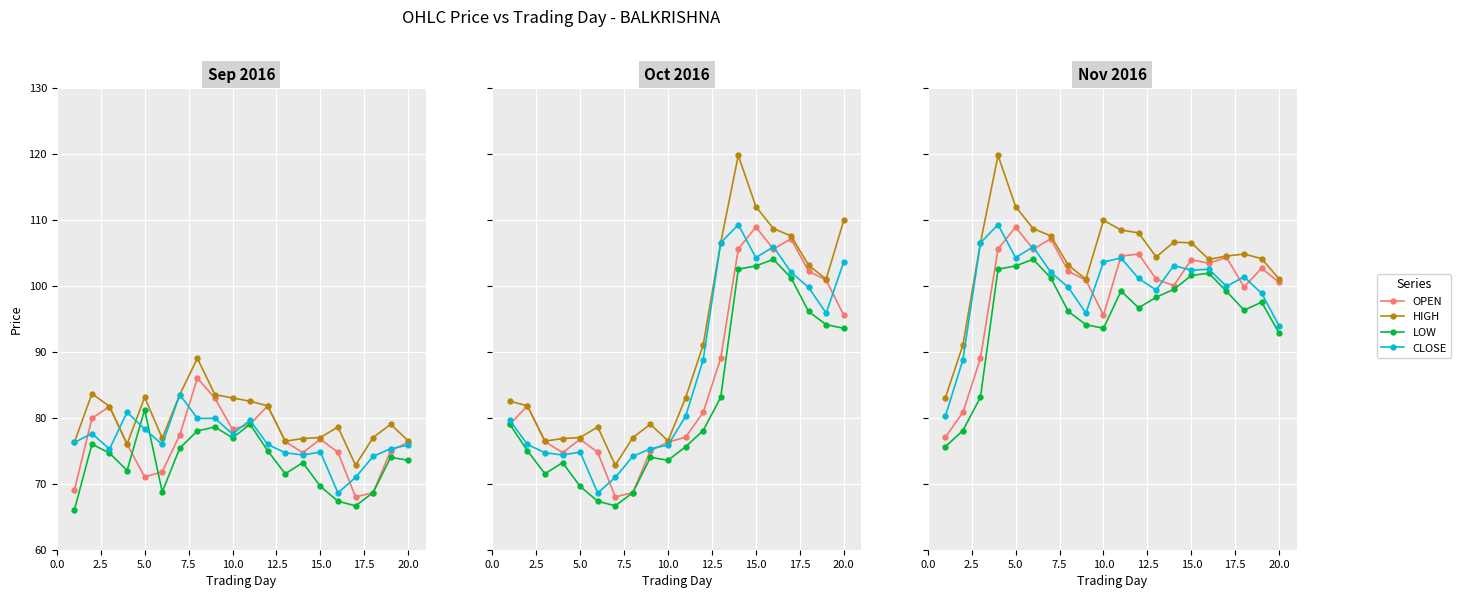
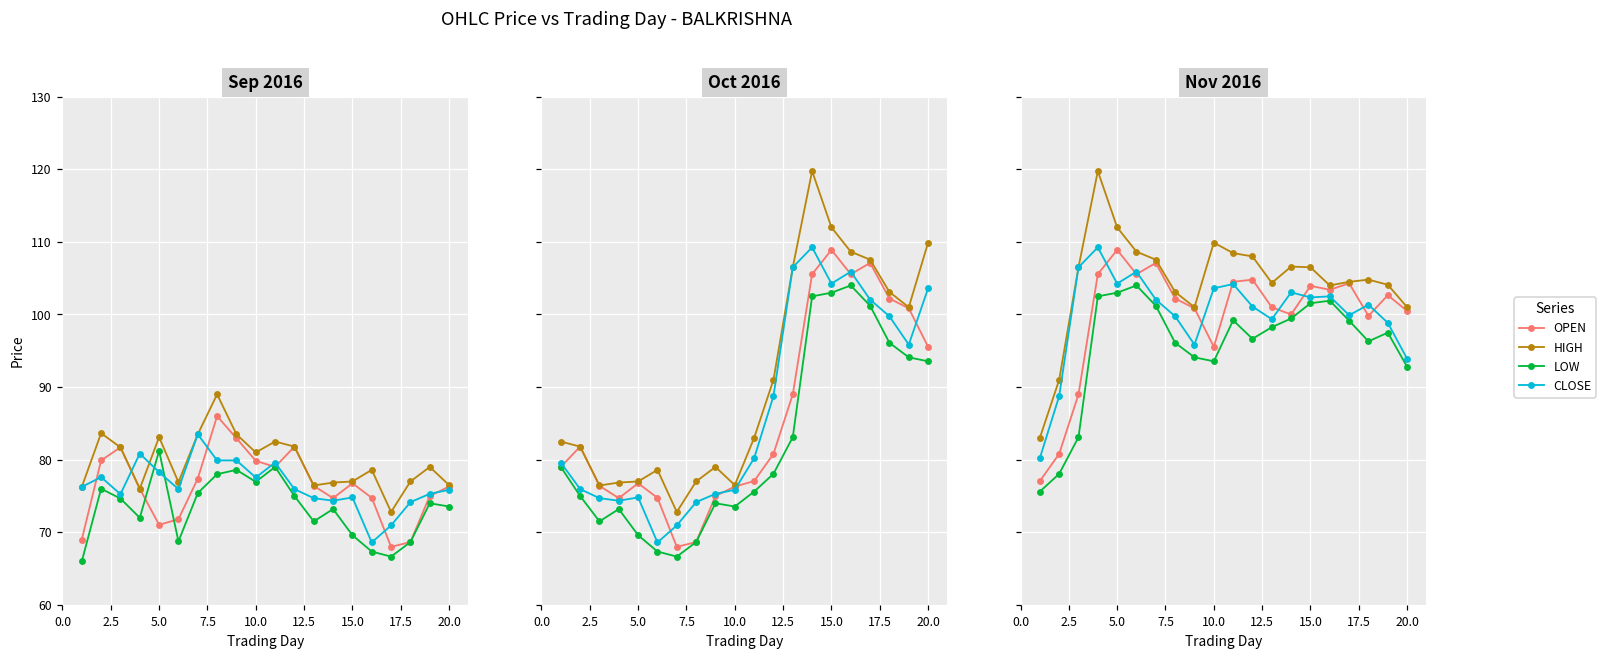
Sep 2016, OPEN, 10.0: 78 -> 80
Sep 2016, HIGH, 10.0: 83 -> 81
